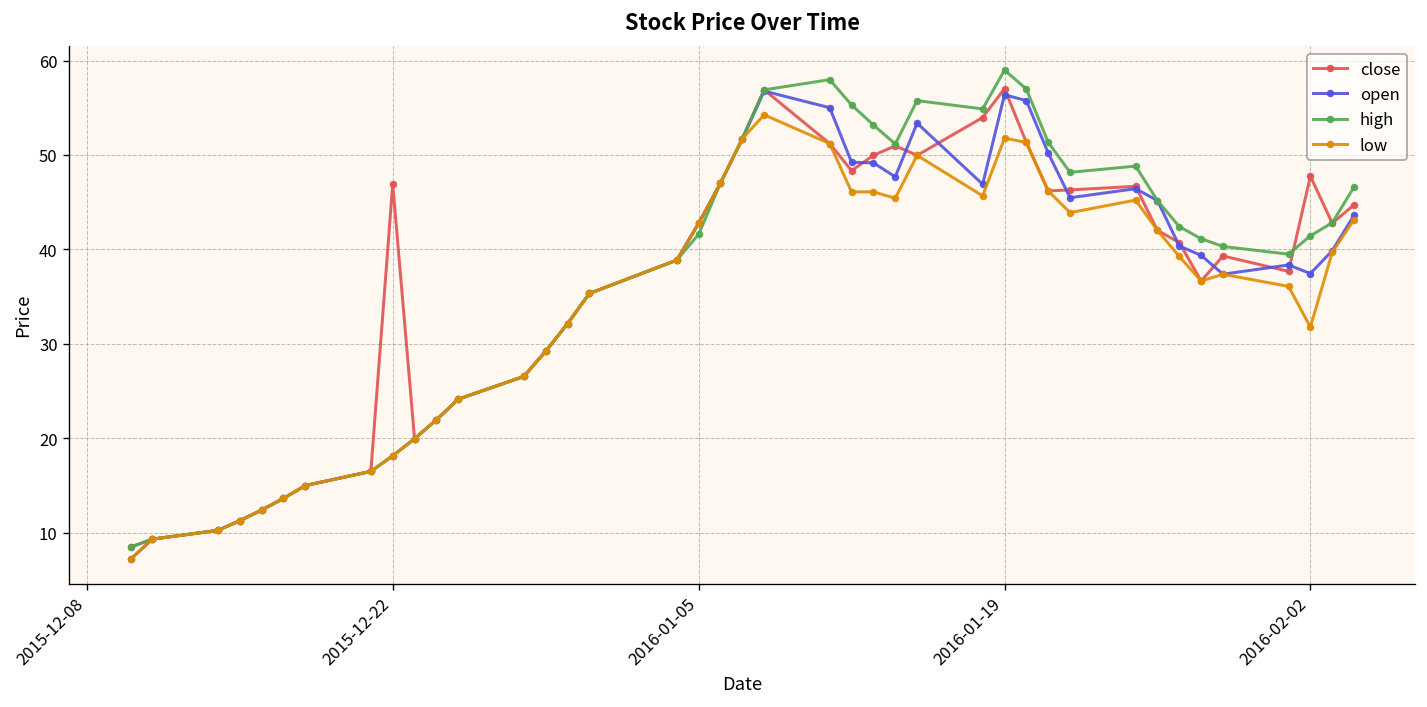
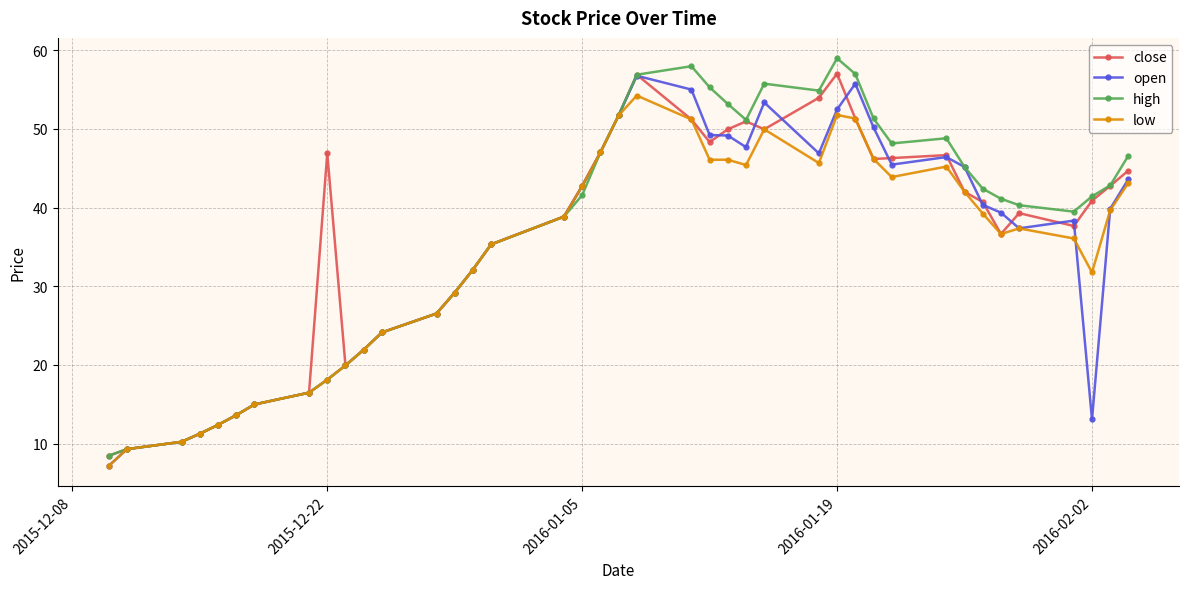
open, 2016-01-19: 56 -> 52
close, 2016-02-02: 48 -> 41
open, 2016-02-02: 37 -> 13
